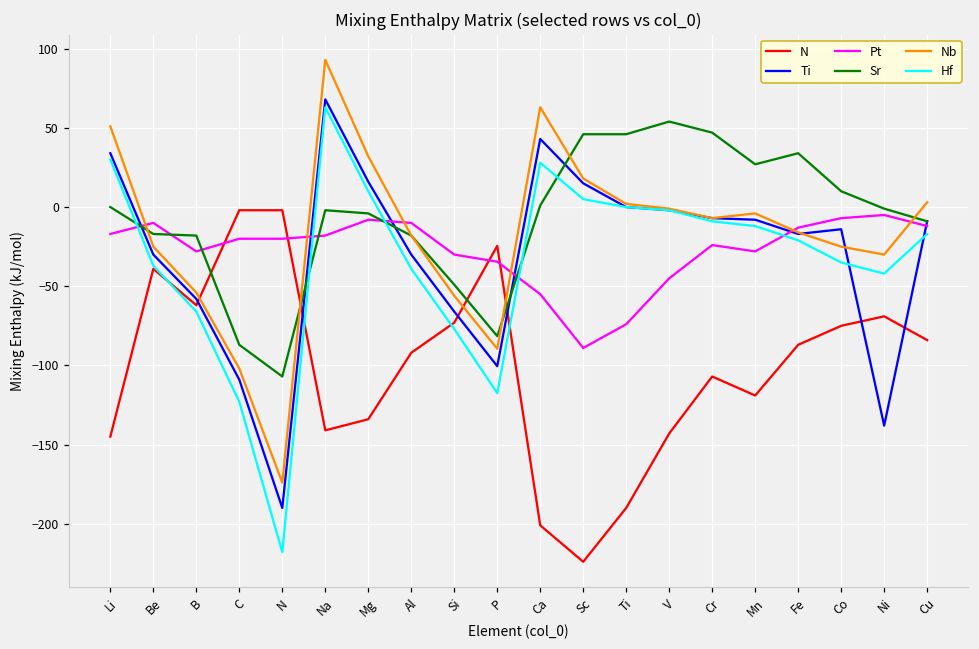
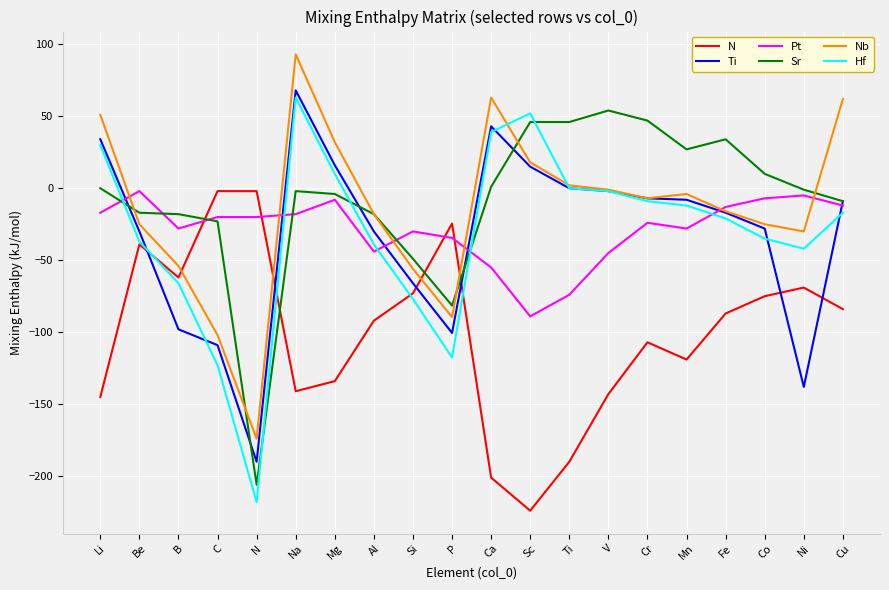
Pt, Be: -10 -> -2
Ti, B: -58 -> -98
Sr, C: -87 -> -23
Sr, N: -107 -> -206
Pt, Al: -10 -> -44
Hf, Ca: 28 -> 39
Hf, Sc: 5 -> 52
Ti, Co: -14 -> -28
Nb, Cu: 3 -> 62
